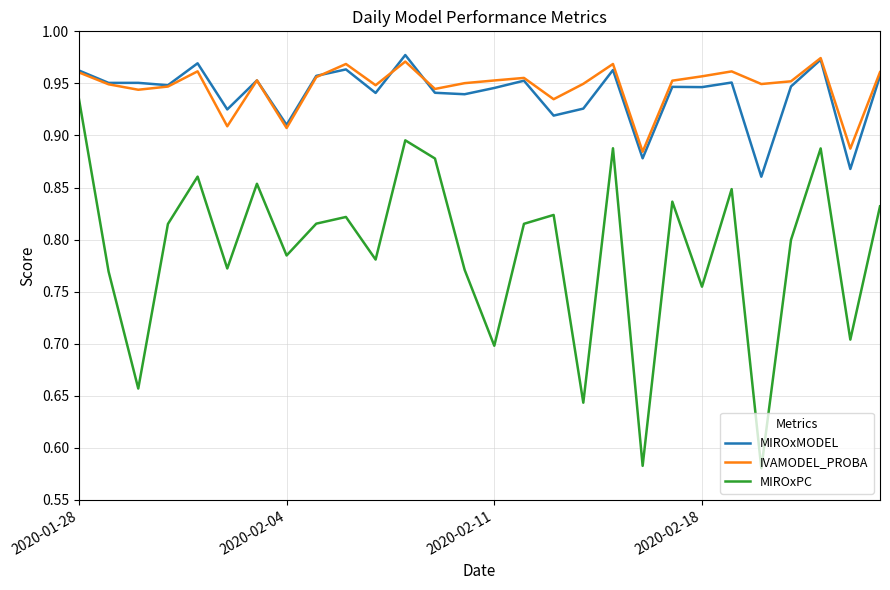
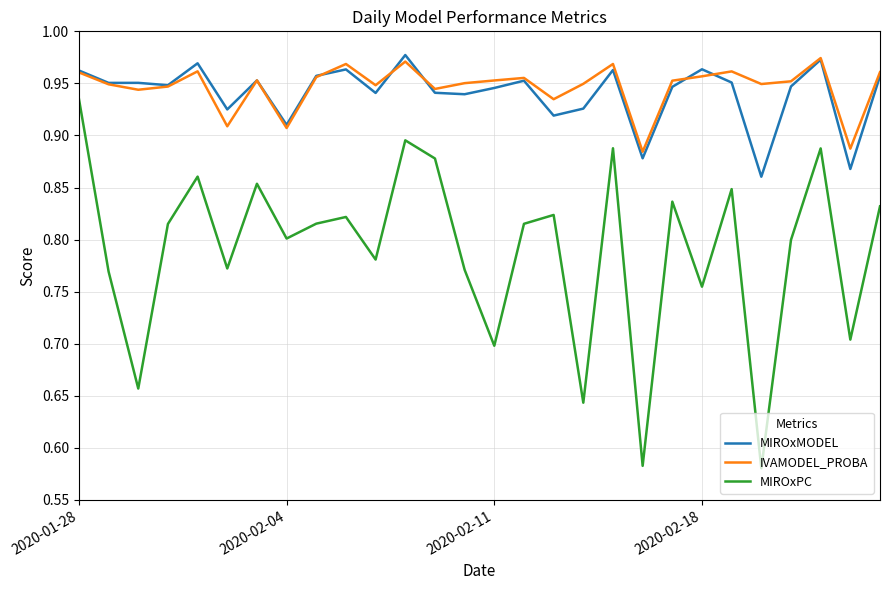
MIROxPC, 2020-02-04: 0.785 -> 0.801
MIROxMODEL, 2020-02-18: 0.946 -> 0.964
